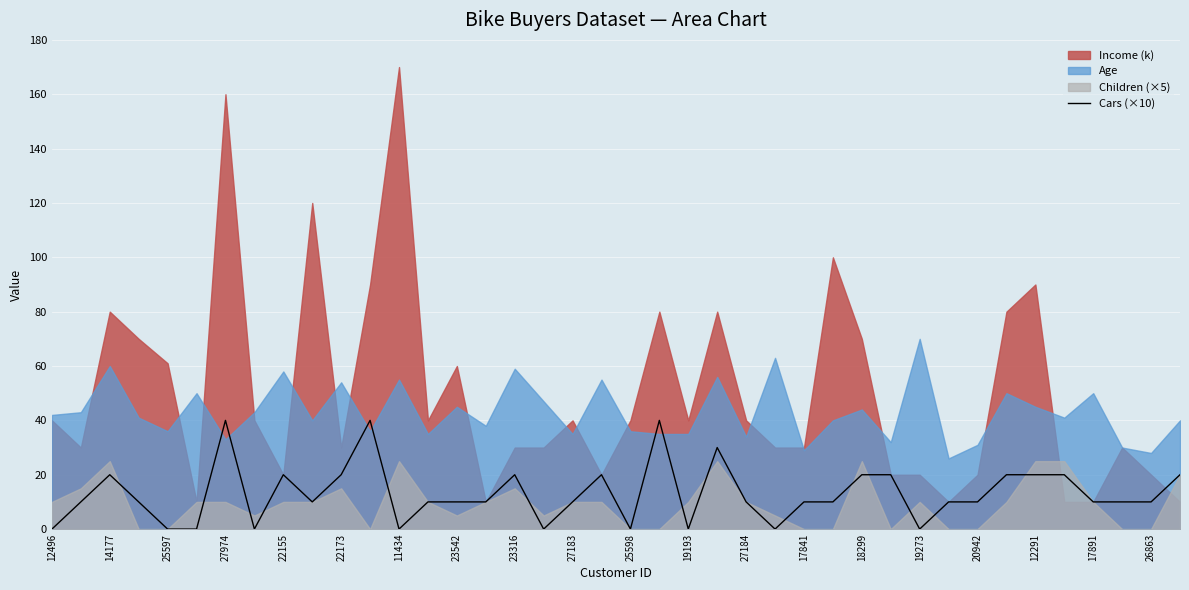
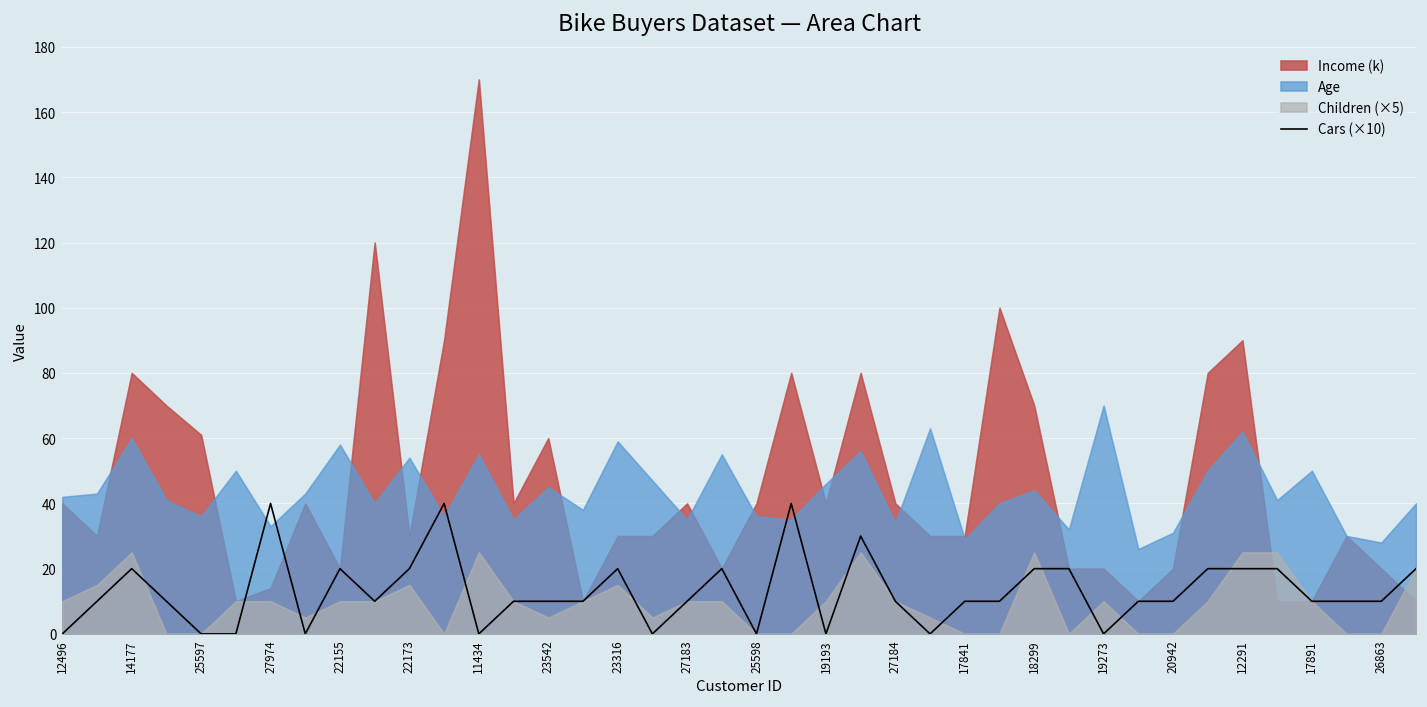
Income (k), 27974: 160 -> 14
Age, 19193: 35 -> 46
Age, 12291: 45 -> 62
